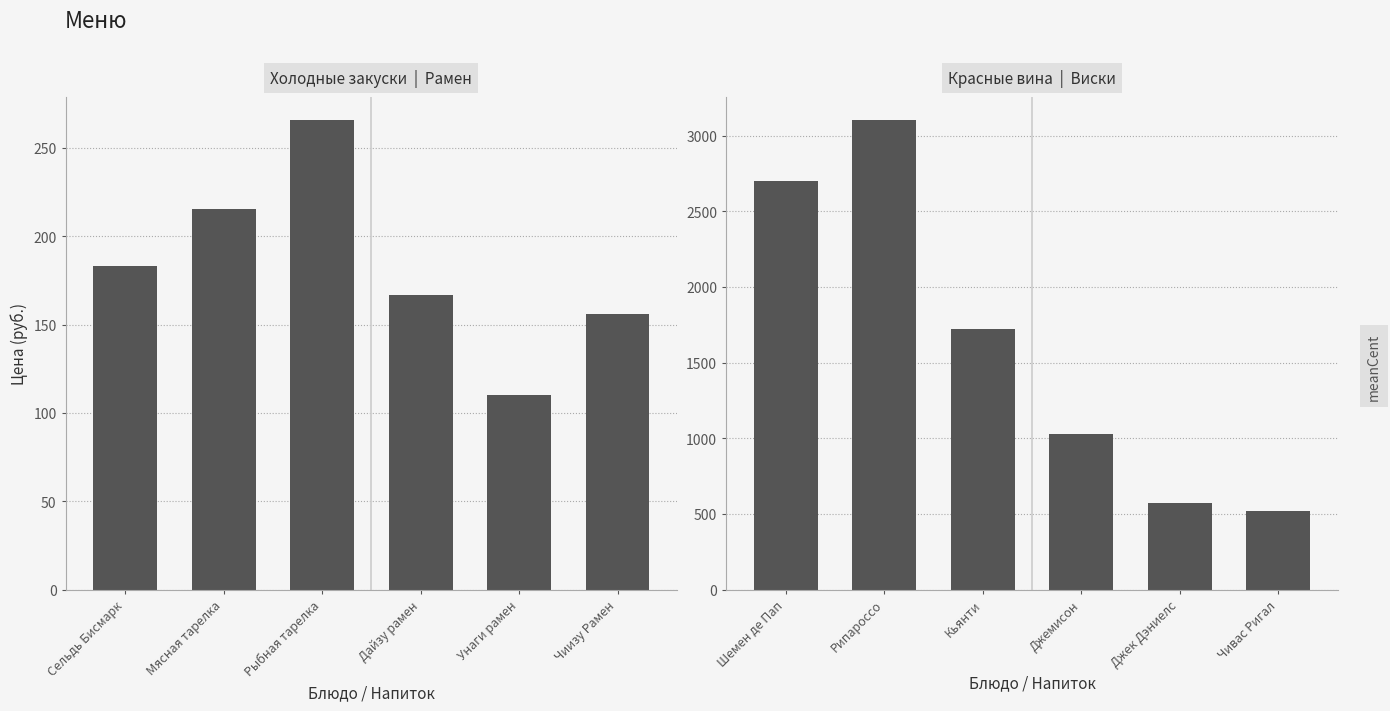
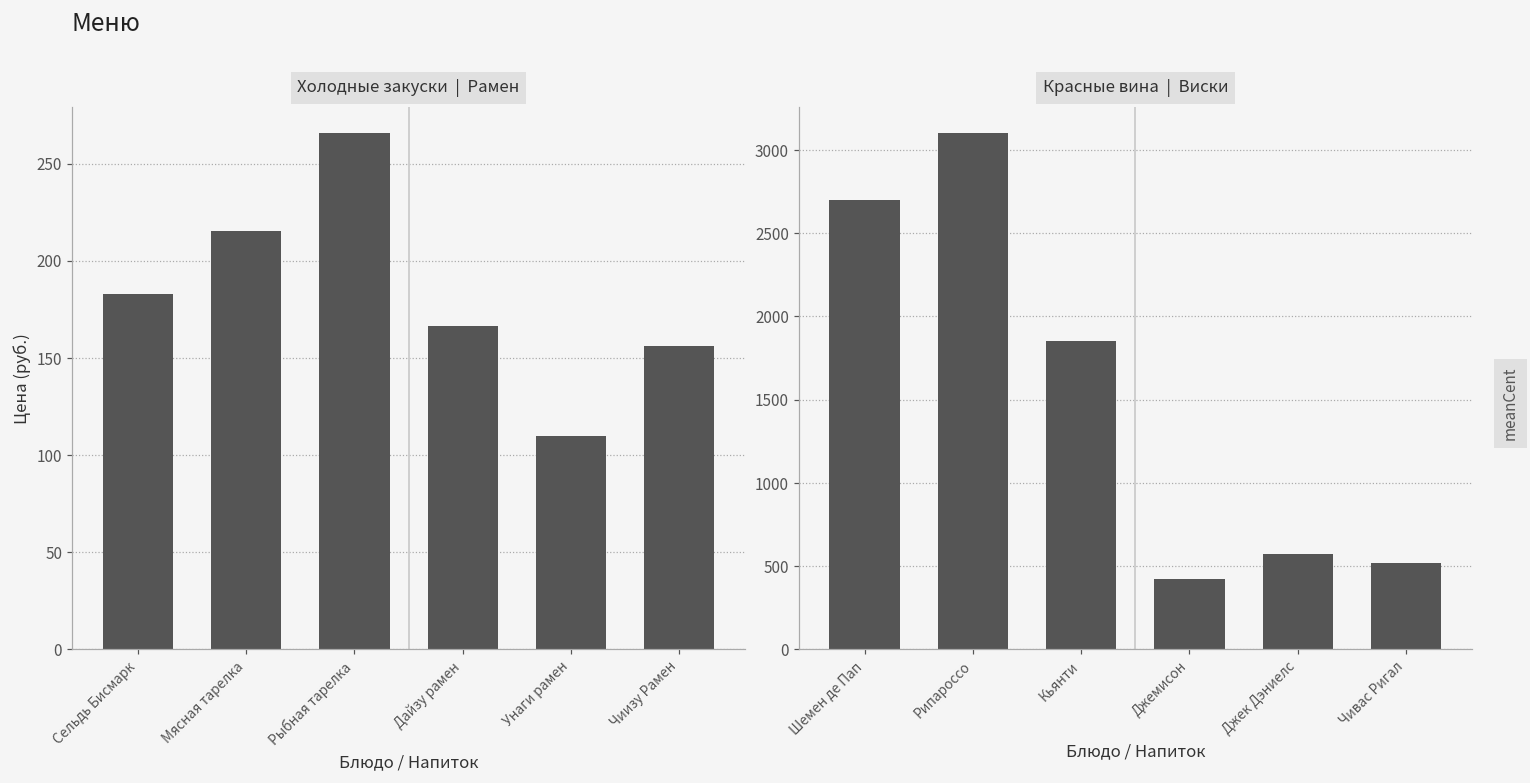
Красные вина | Виски, Кьянти: 1720 -> 1850
Красные вина | Виски, Джемисон: 1030 -> 420
